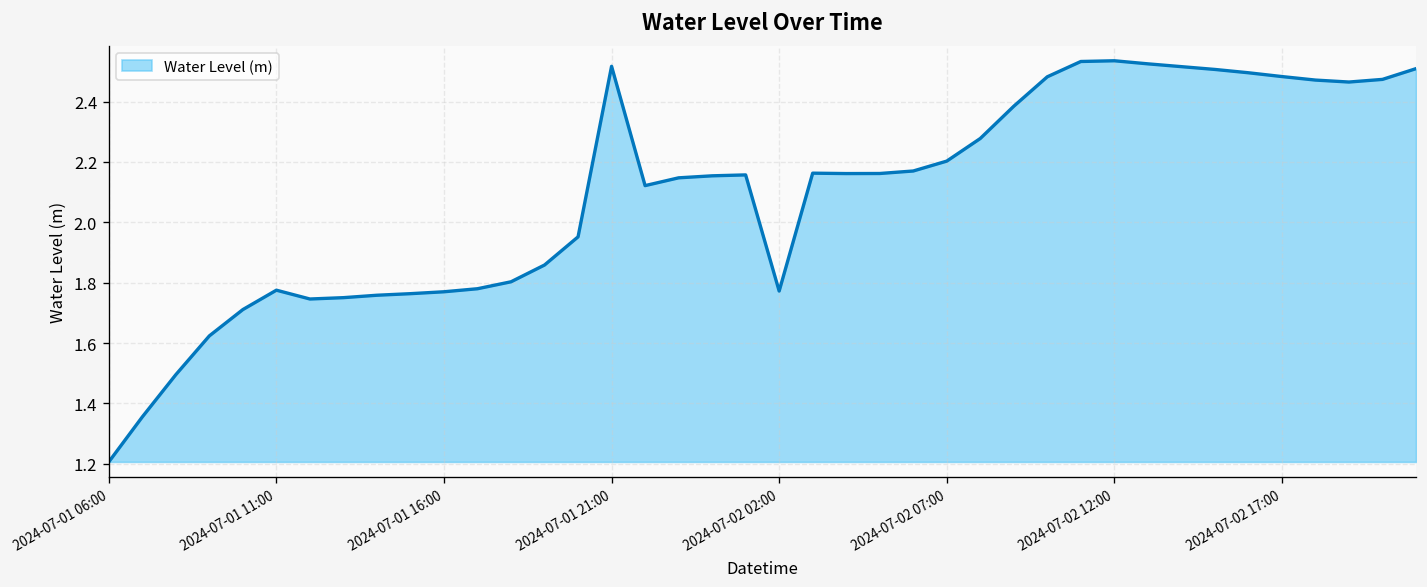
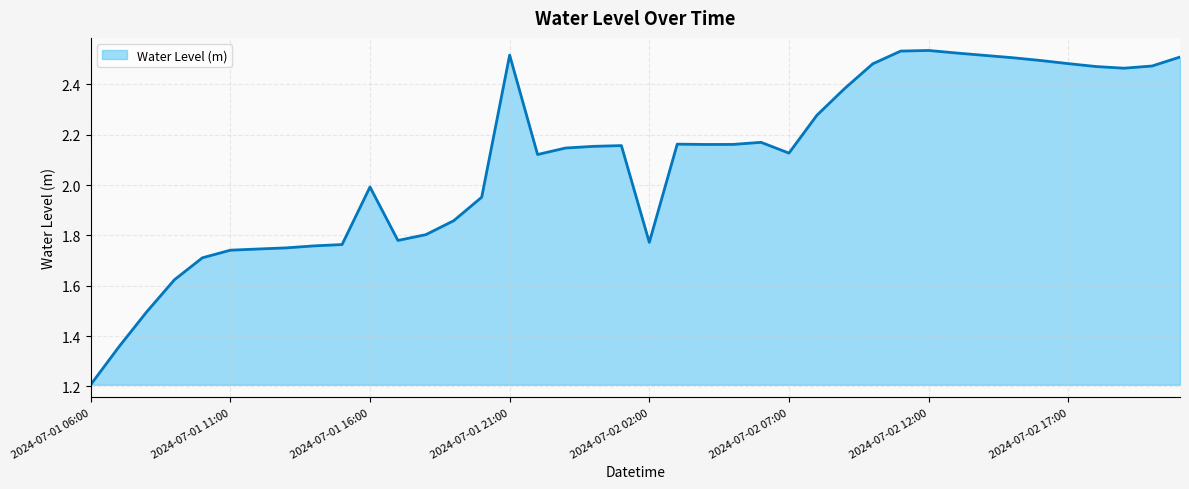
2024-07-01 11:00: 1.78 -> 1.74
2024-07-01 16:00: 1.77 -> 1.99
2024-07-02 07:00: 2.20 -> 2.13
